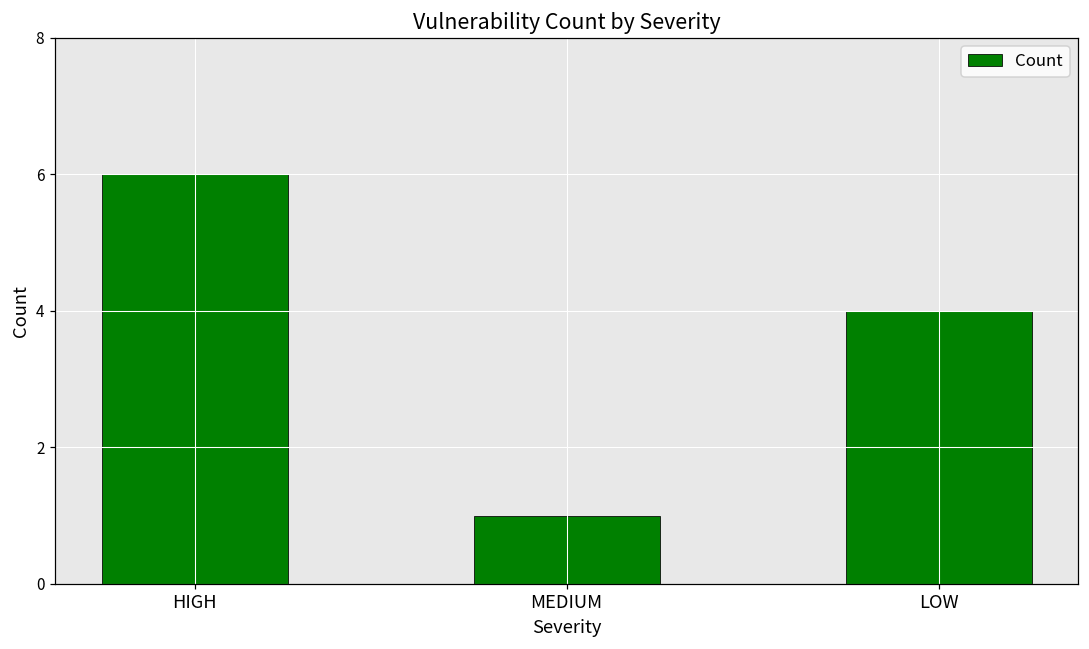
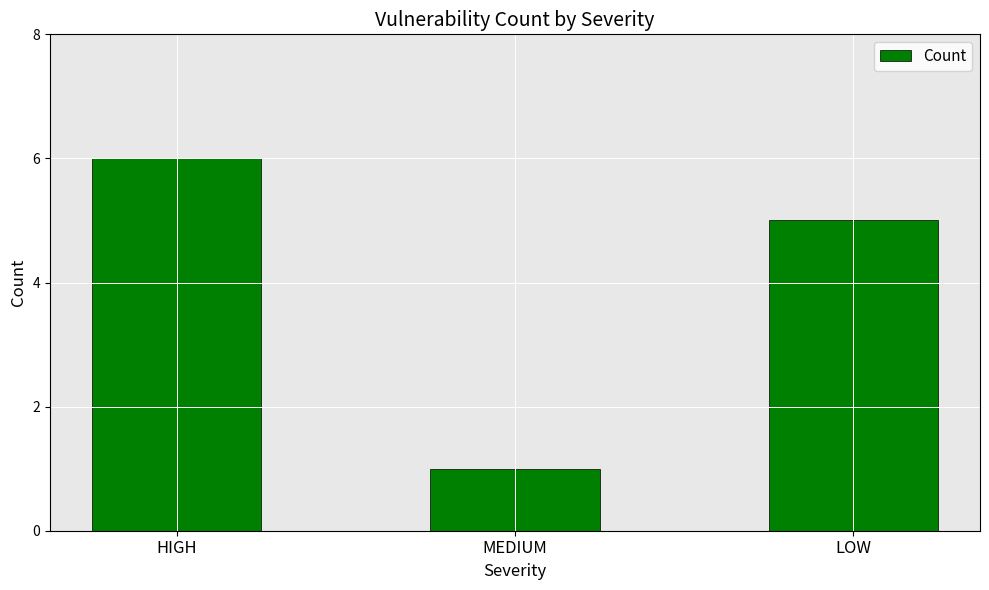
LOW: 4 -> 5
